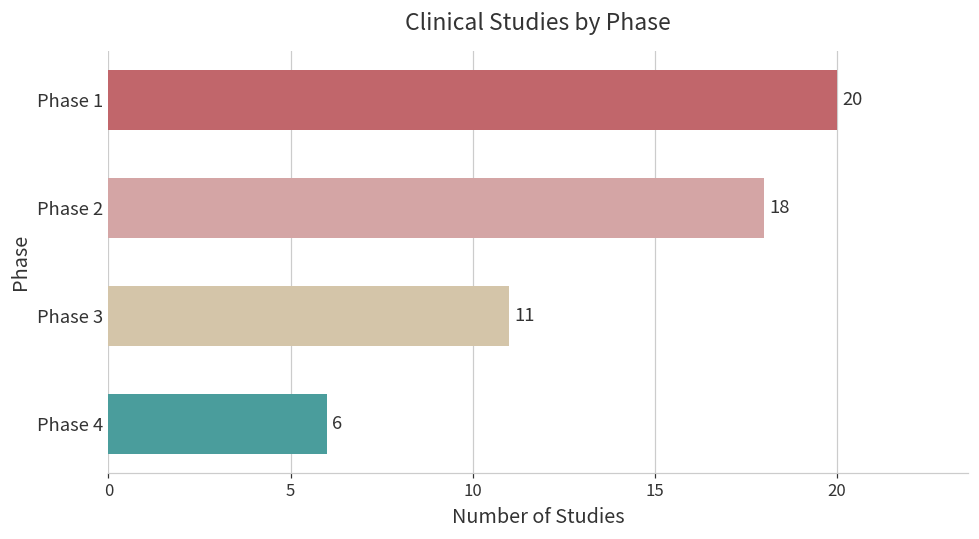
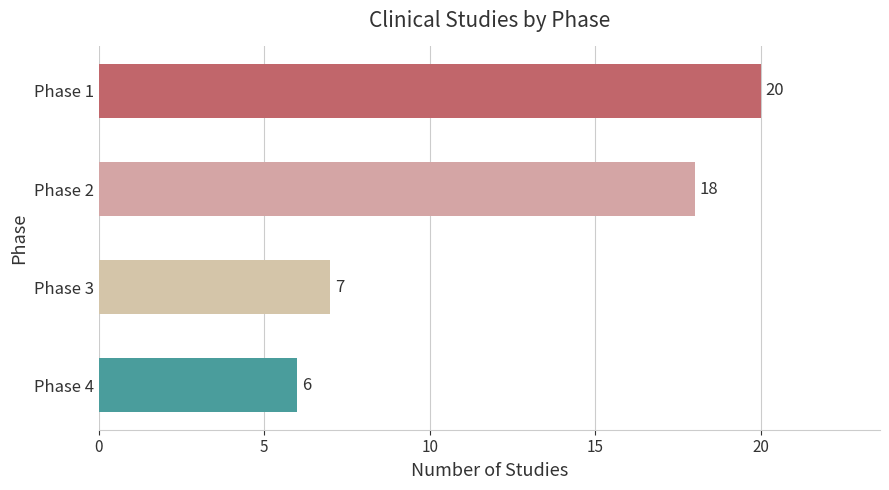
Phase 3: 11 -> 7
